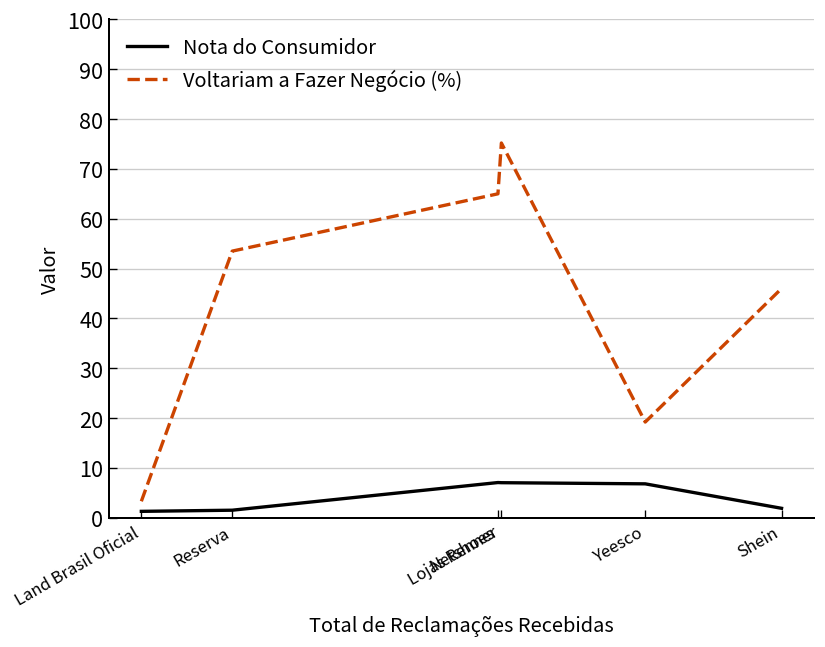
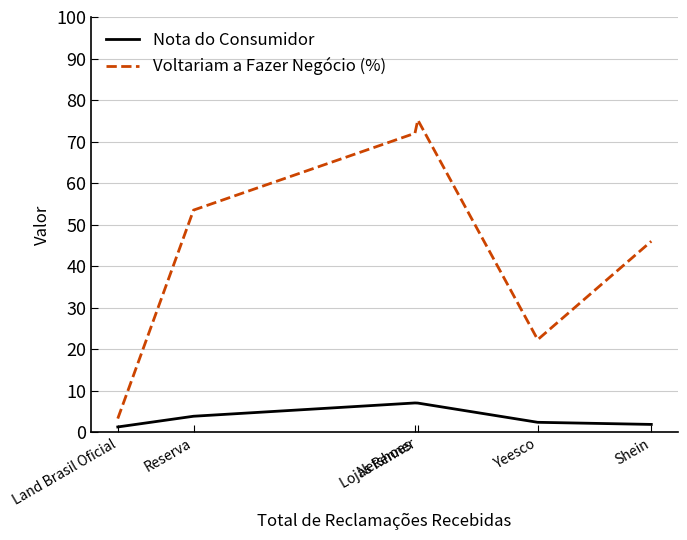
Nota do Consumidor, Reserva: 2 -> 4
Voltariam a Fazer Negócio (%), Netshoes: 65 -> 72
Nota do Consumidor, Yeesco: 7 -> 2
Voltariam a Fazer Negócio (%), Yeesco: 19 -> 22
